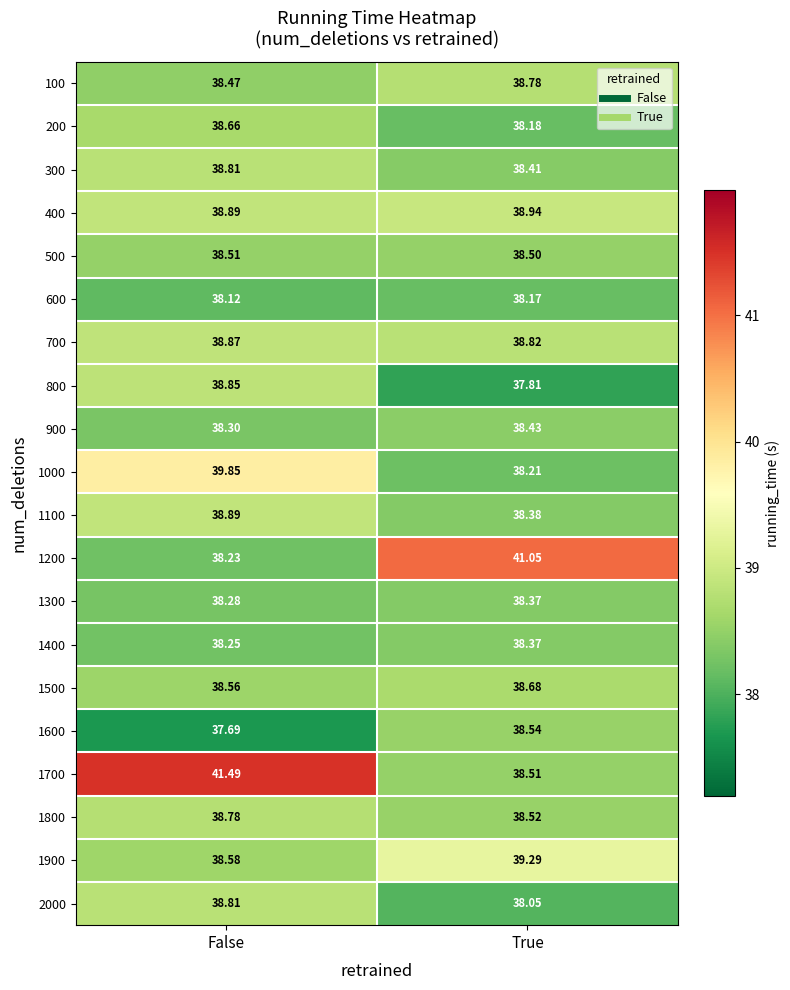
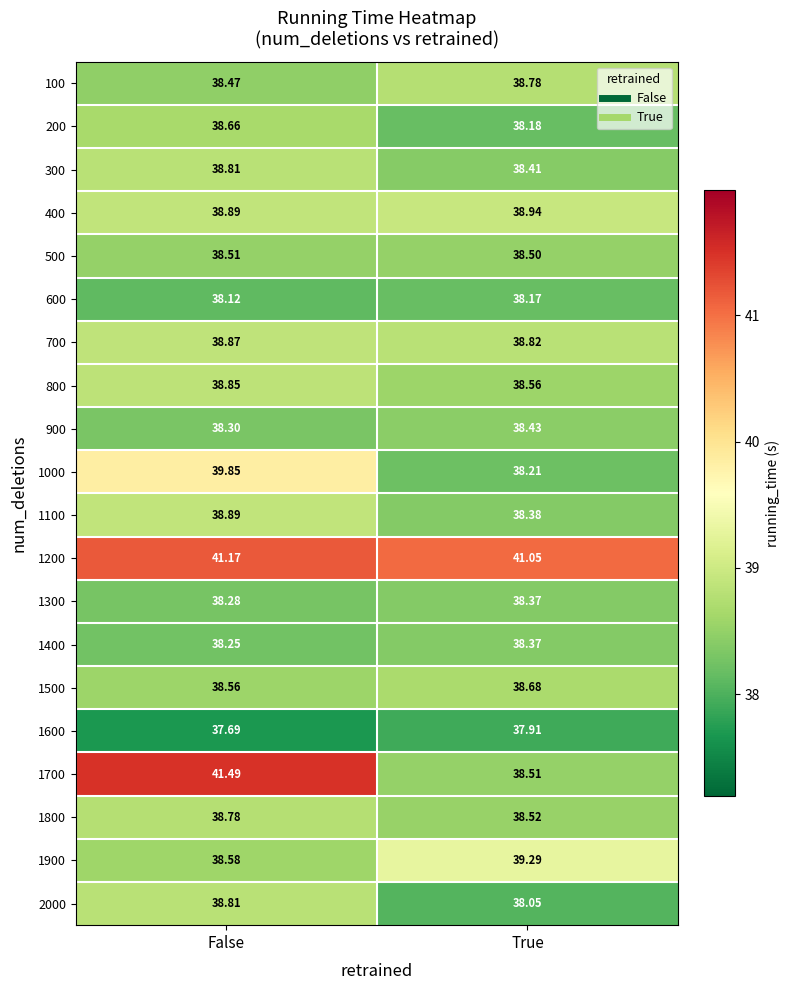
800, True: 37.81 -> 38.56
1200, False: 38.23 -> 41.17
1600, True: 38.54 -> 37.91
